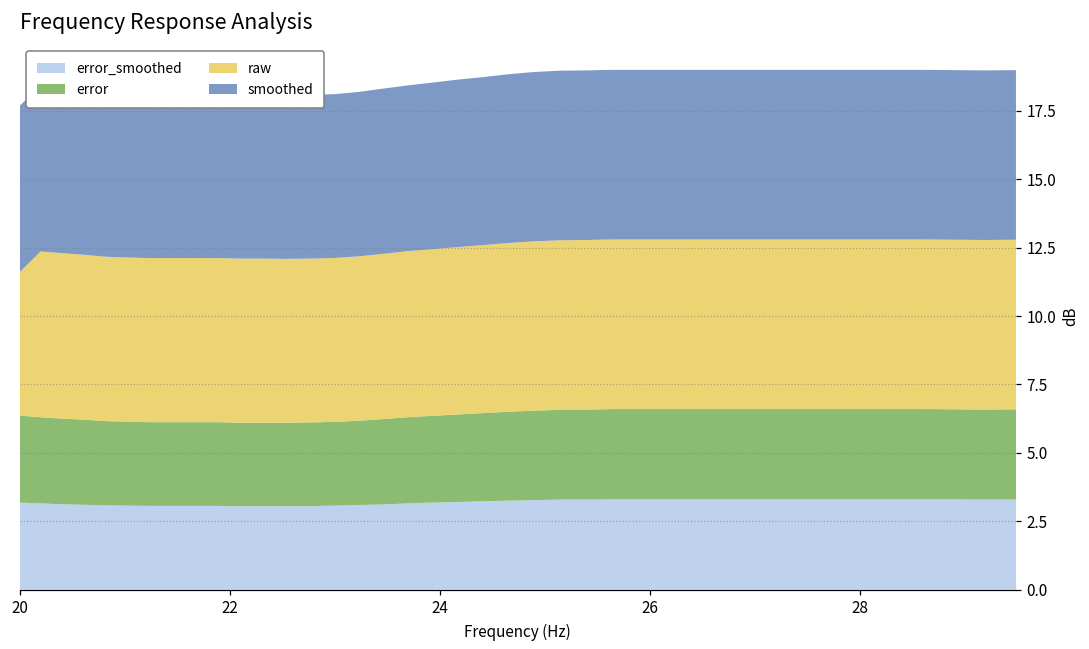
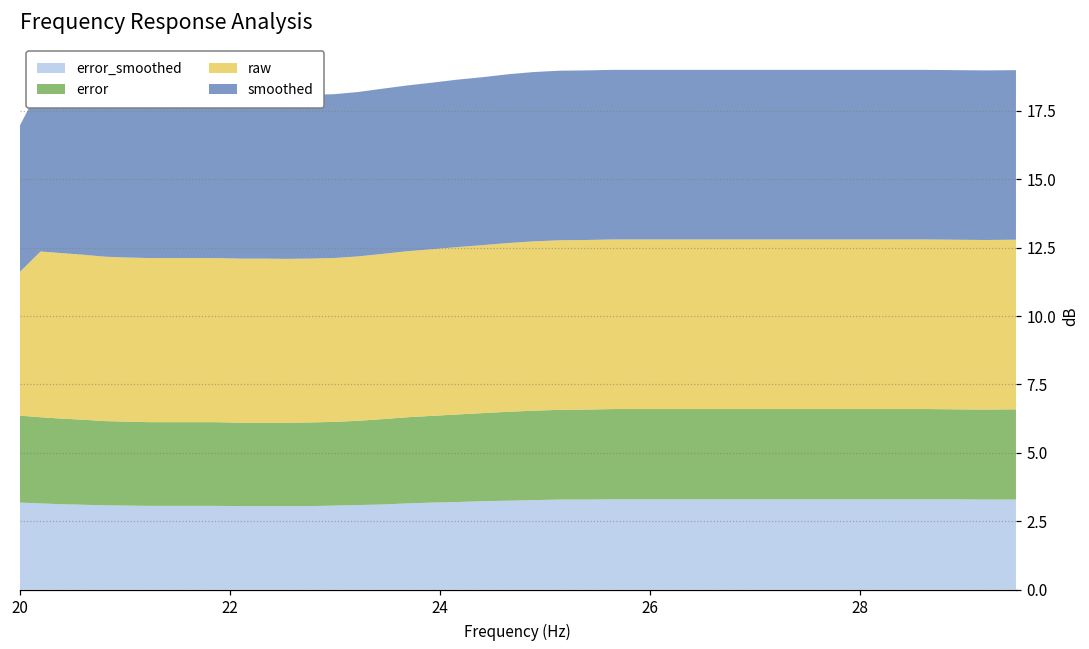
smoothed, 20: 6.1 -> 5.3
